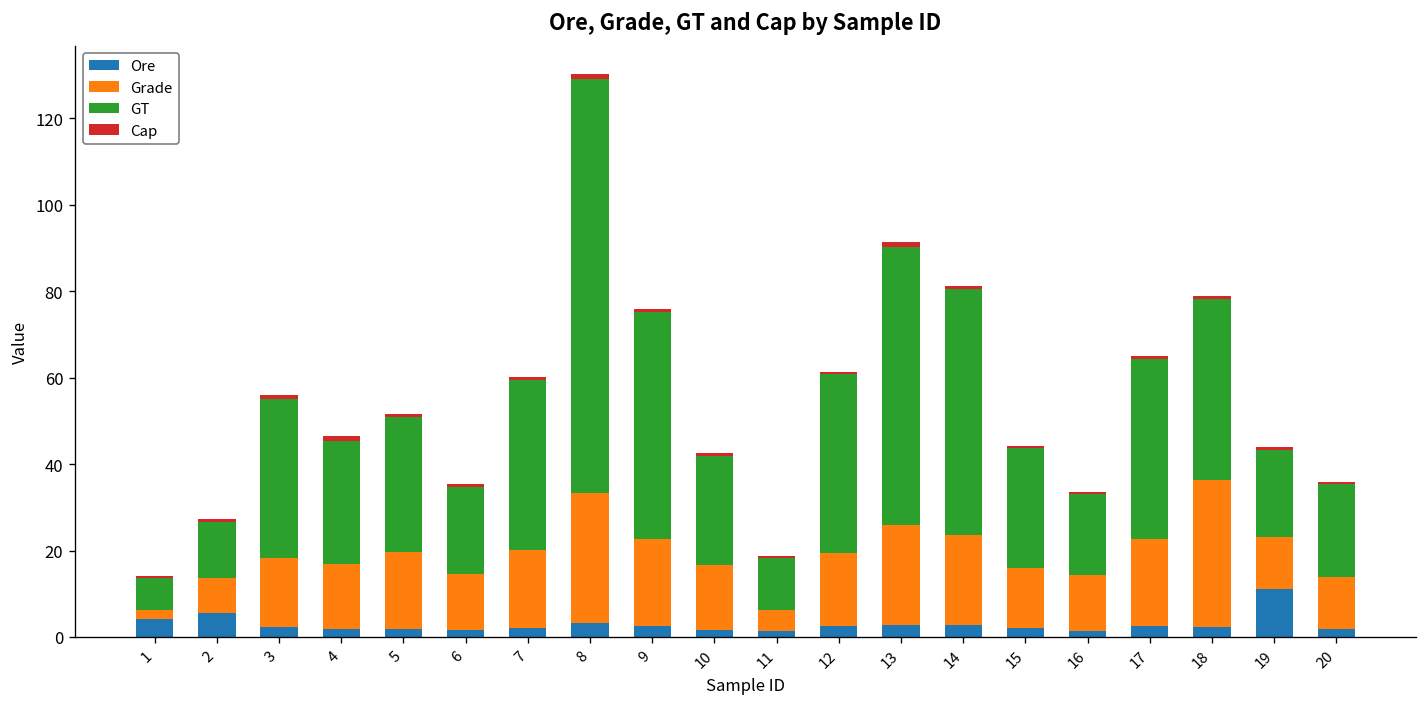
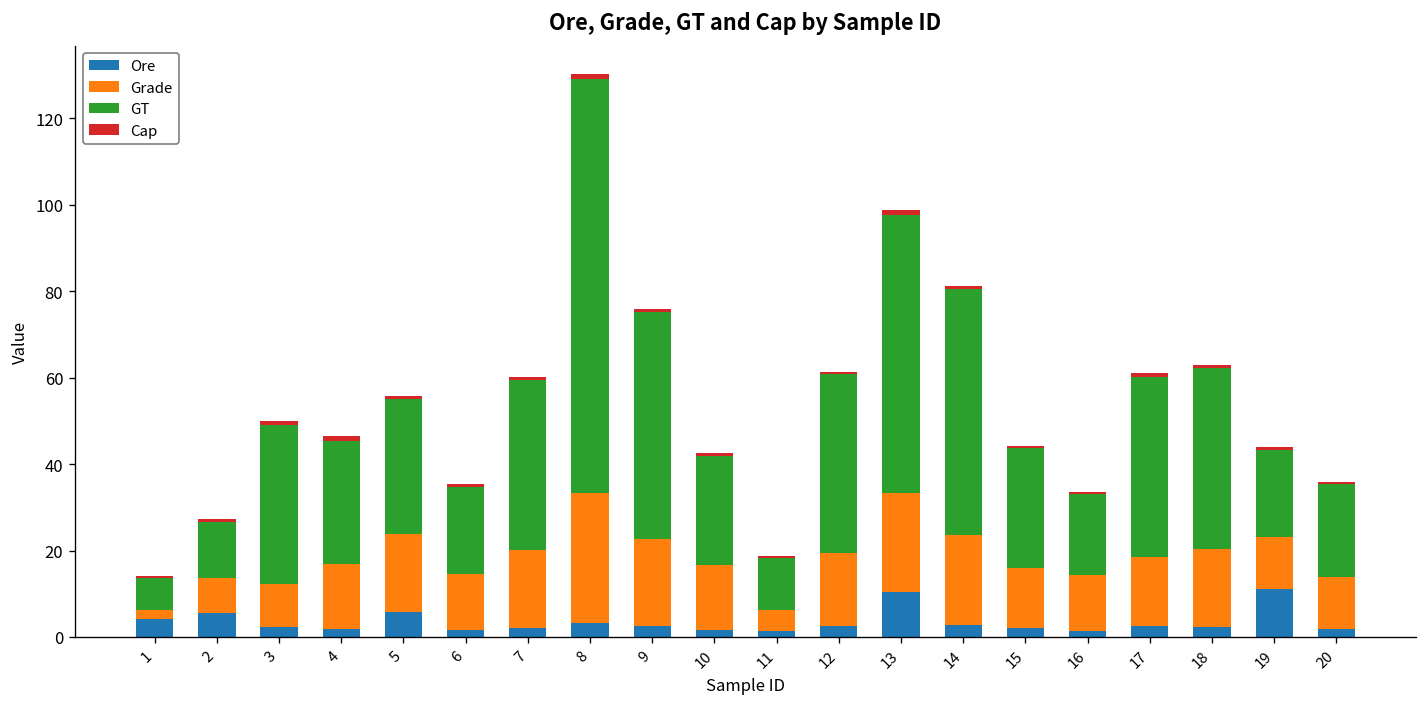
Grade, 3: 16 -> 10
Ore, 5: 2 -> 6
Ore, 13: 3 -> 10
Grade, 17: 20 -> 16
Grade, 18: 34 -> 18
